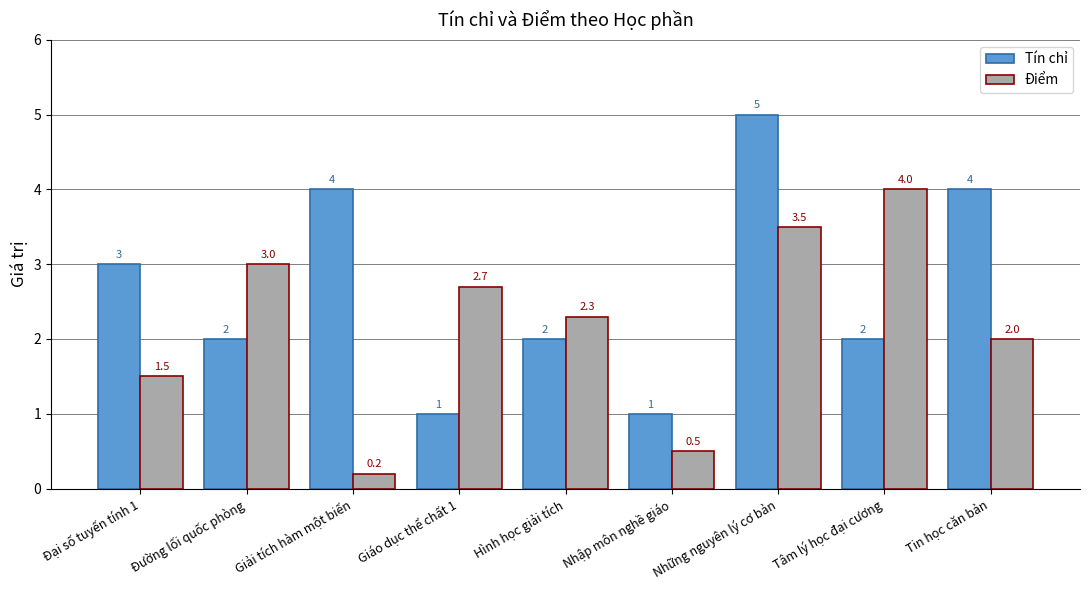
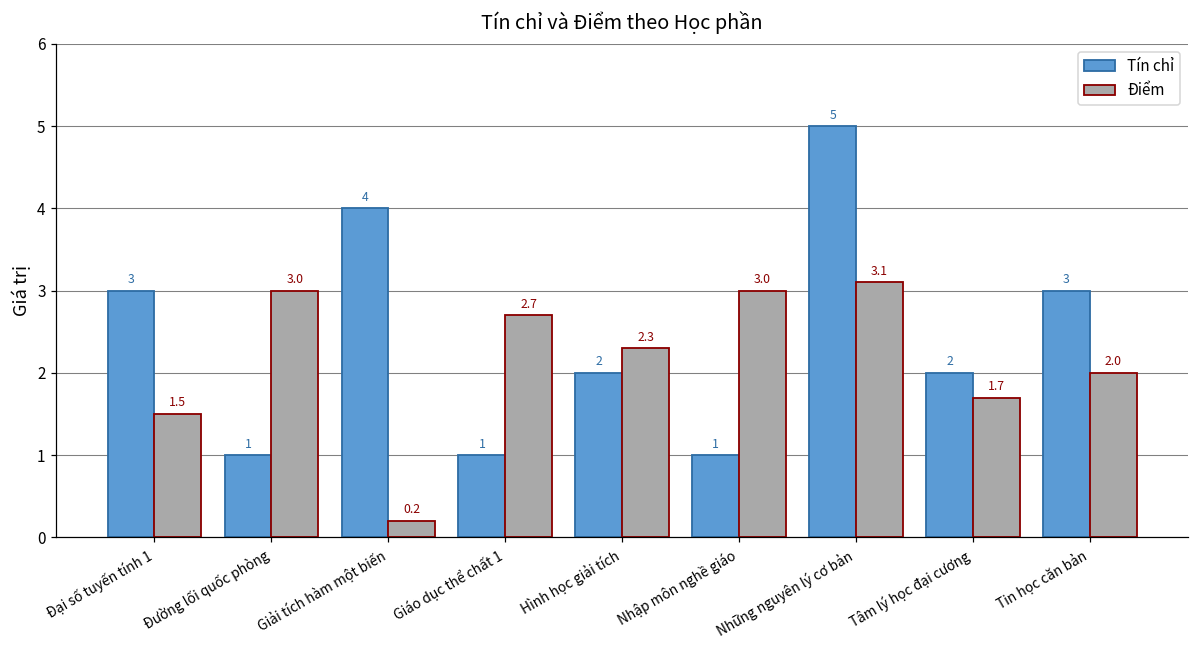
Tín chỉ, Đường lối quốc phòng: 2 -> 1
Điểm, Nhập môn nghề giáo: 0.5 -> 3.0
Điểm, Những nguyên lý cơ bản: 3.5 -> 3.1
Điểm, Tâm lý học đại cương: 4.0 -> 1.7
Tín chỉ, Tin học căn bản: 4 -> 3
